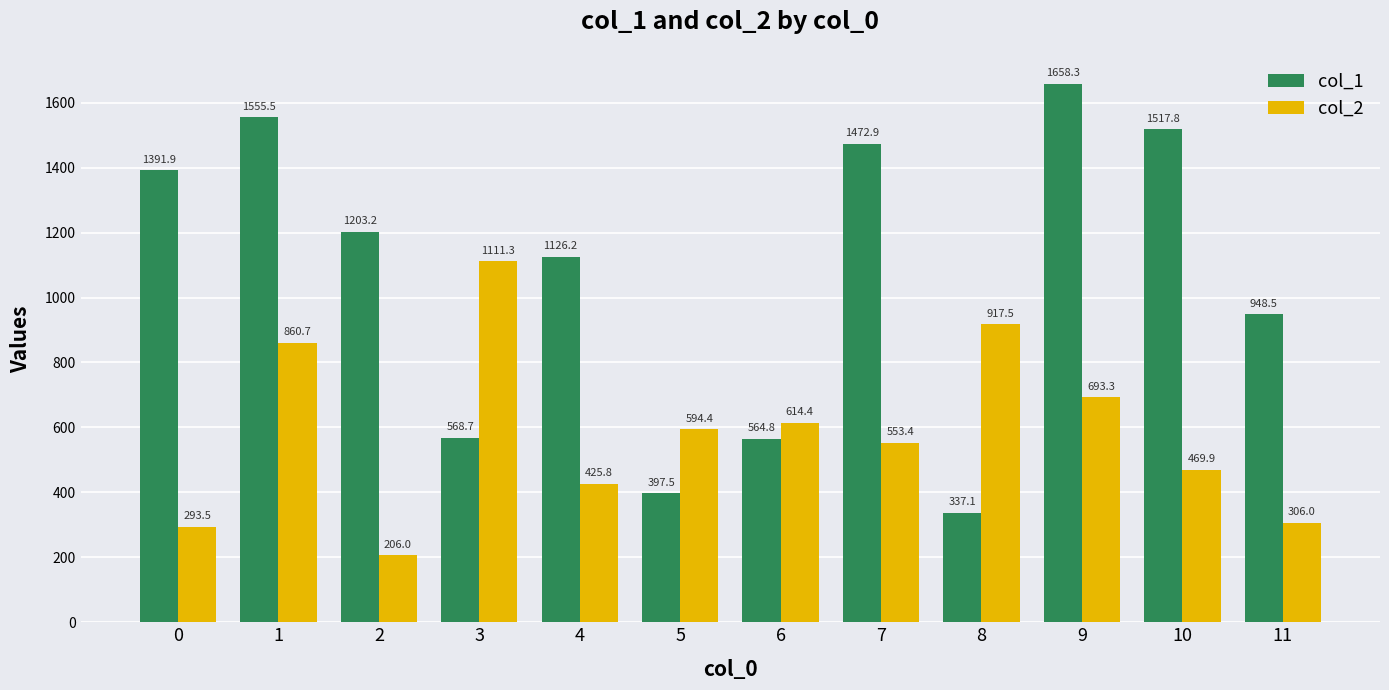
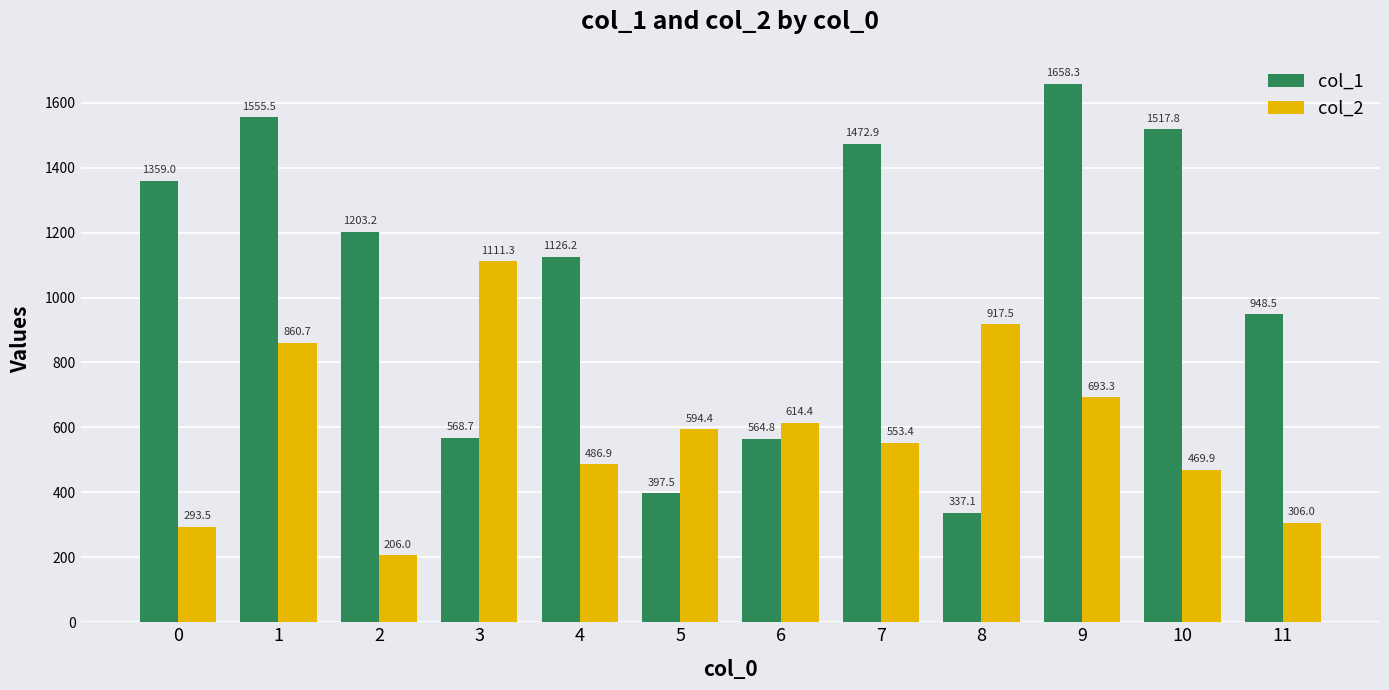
col_1, 0: 1391.9 -> 1359.0
col_2, 4: 425.8 -> 486.9
